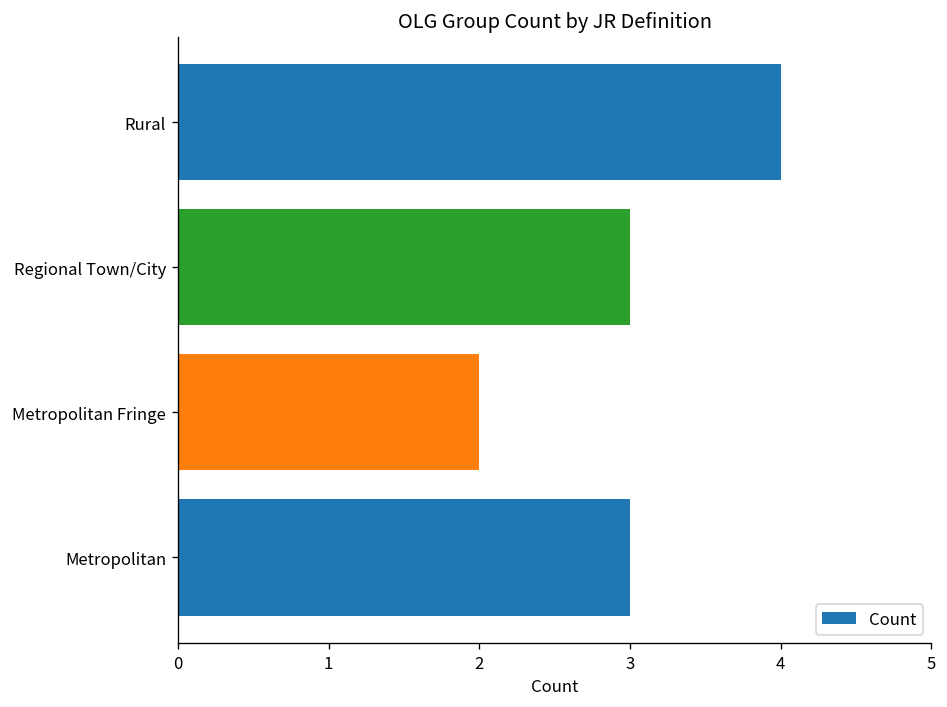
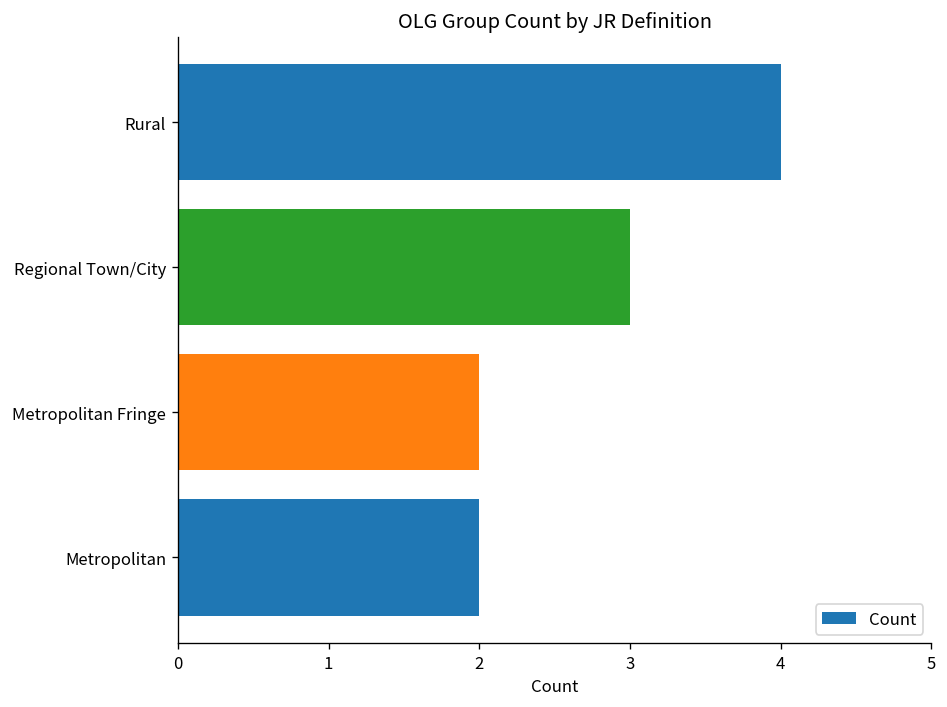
Metropolitan: 3 -> 2
